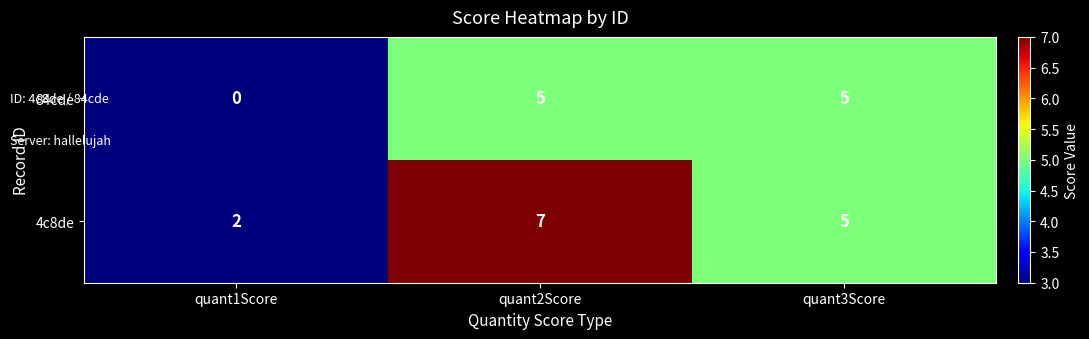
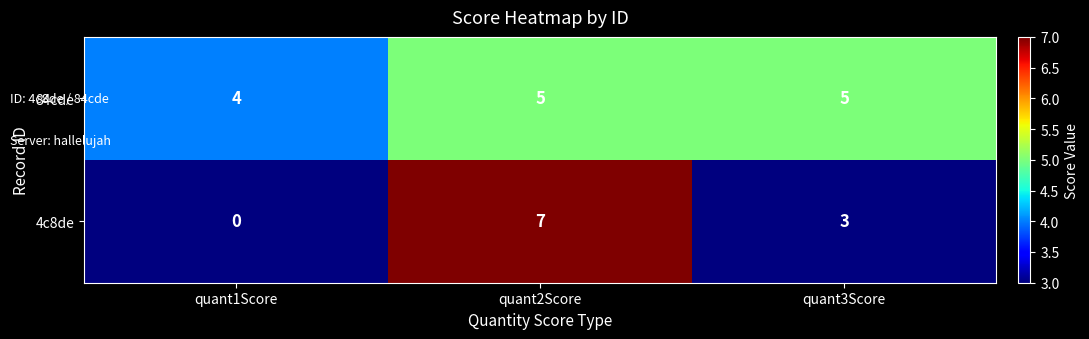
84cde, quant1Score: 0 -> 4
4c8de, quant1Score: 2 -> 0
4c8de, quant3Score: 5 -> 3
